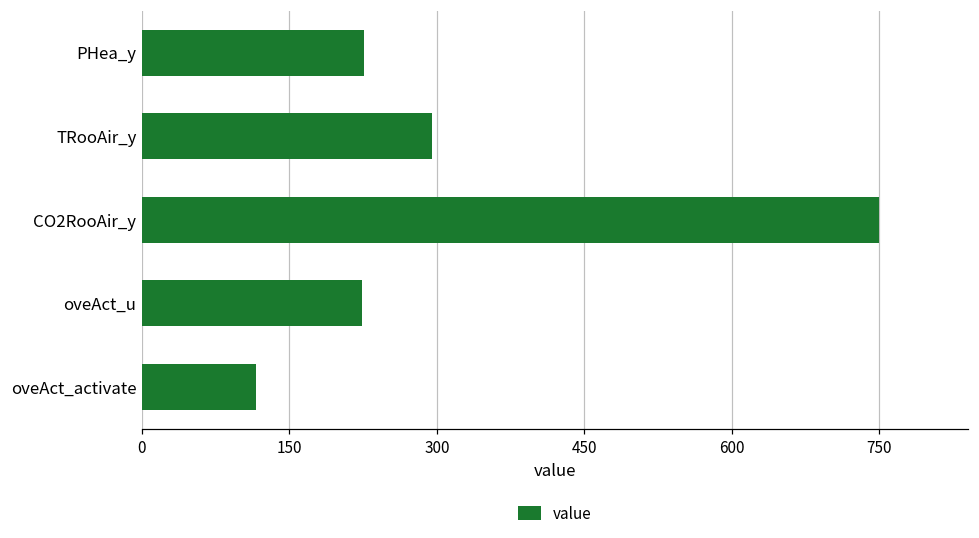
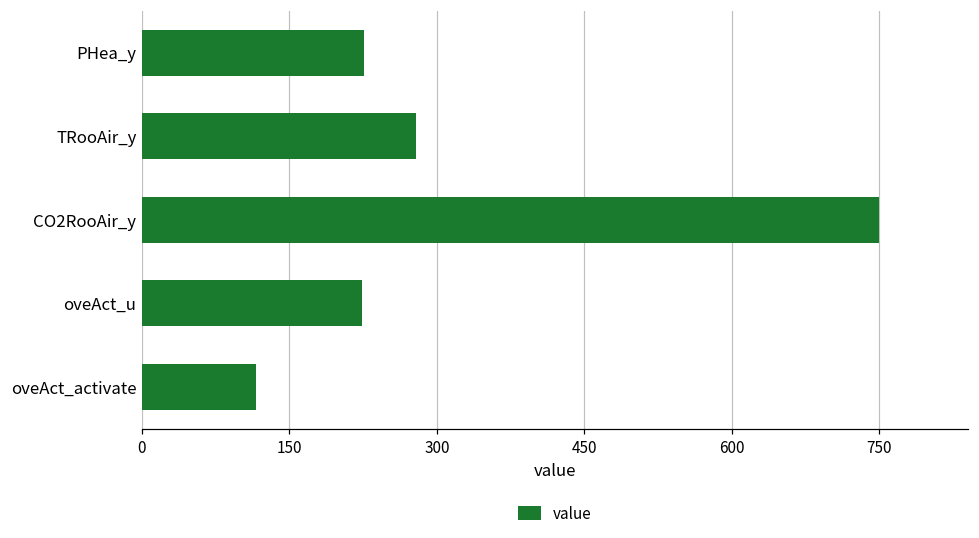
TRooAir_y: 300 -> 280
